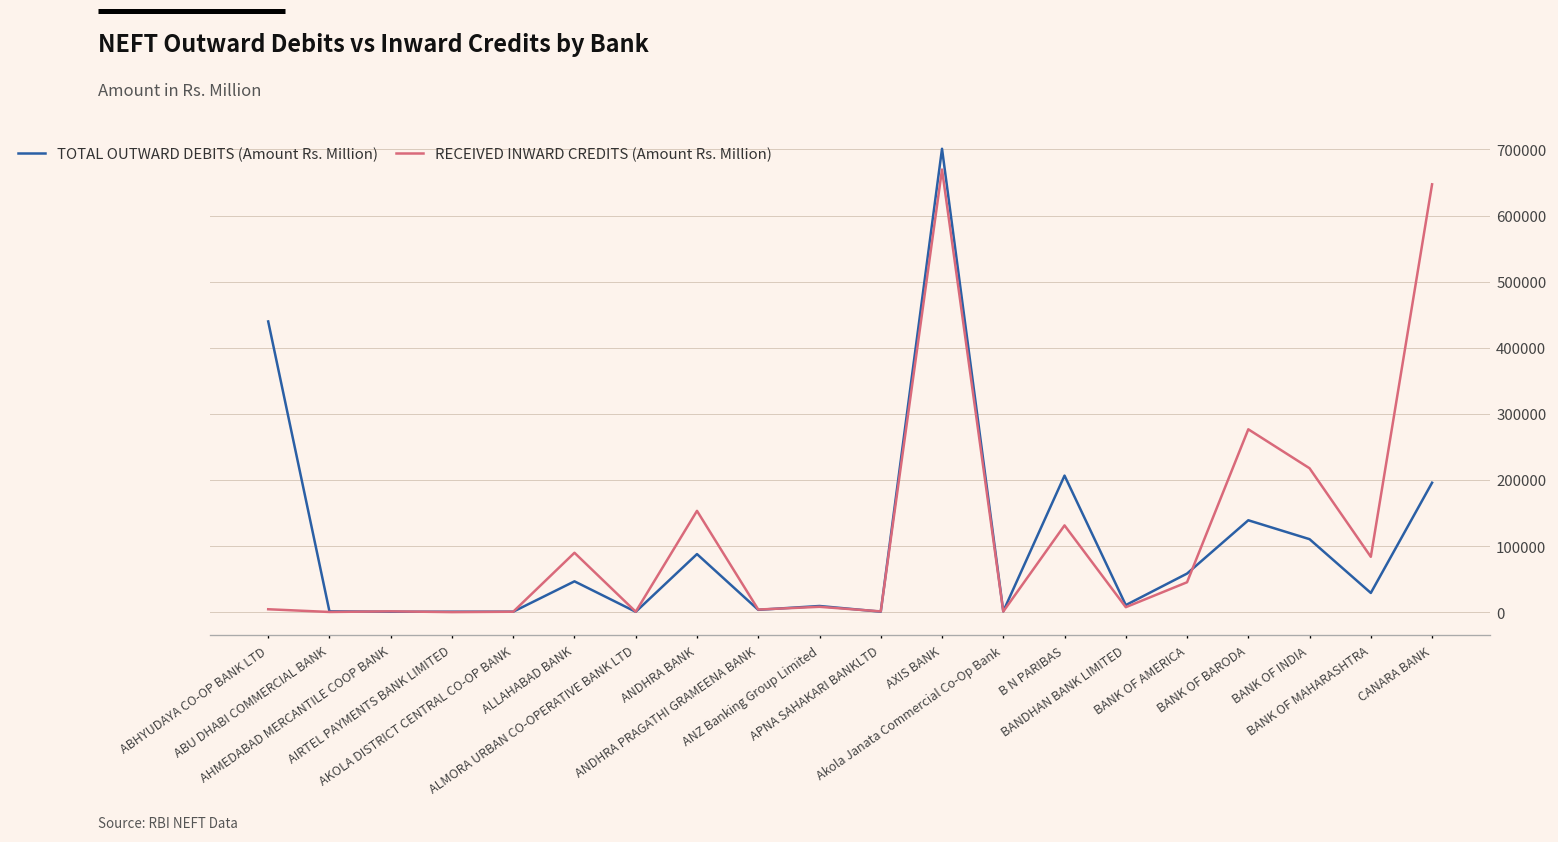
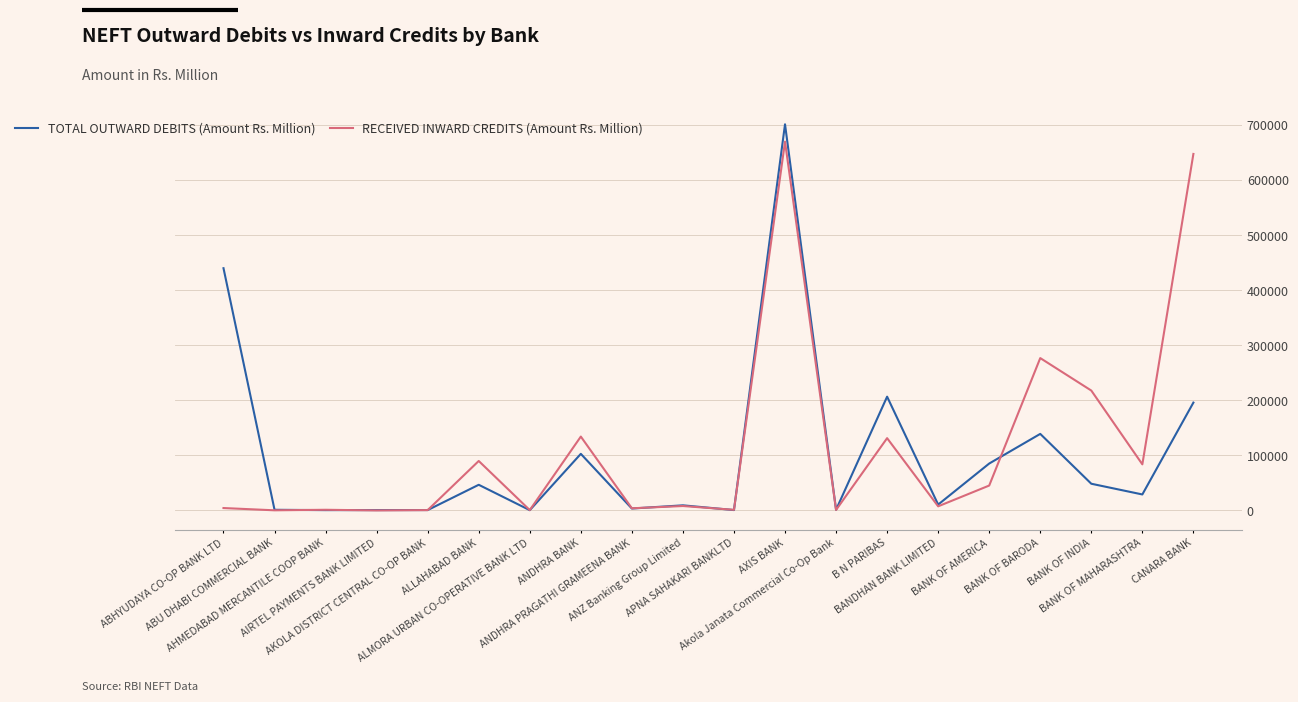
TOTAL OUTWARD DEBITS (Amount Rs. Million), ANDHRA BANK: 90000 -> 100000
RECEIVED INWARD CREDITS (Amount Rs. Million), ANDHRA BANK: 150000 -> 130000
TOTAL OUTWARD DEBITS (Amount Rs. Million), BANK OF AMERICA: 60000 -> 90000
TOTAL OUTWARD DEBITS (Amount Rs. Million), BANK OF INDIA: 110000 -> 50000
